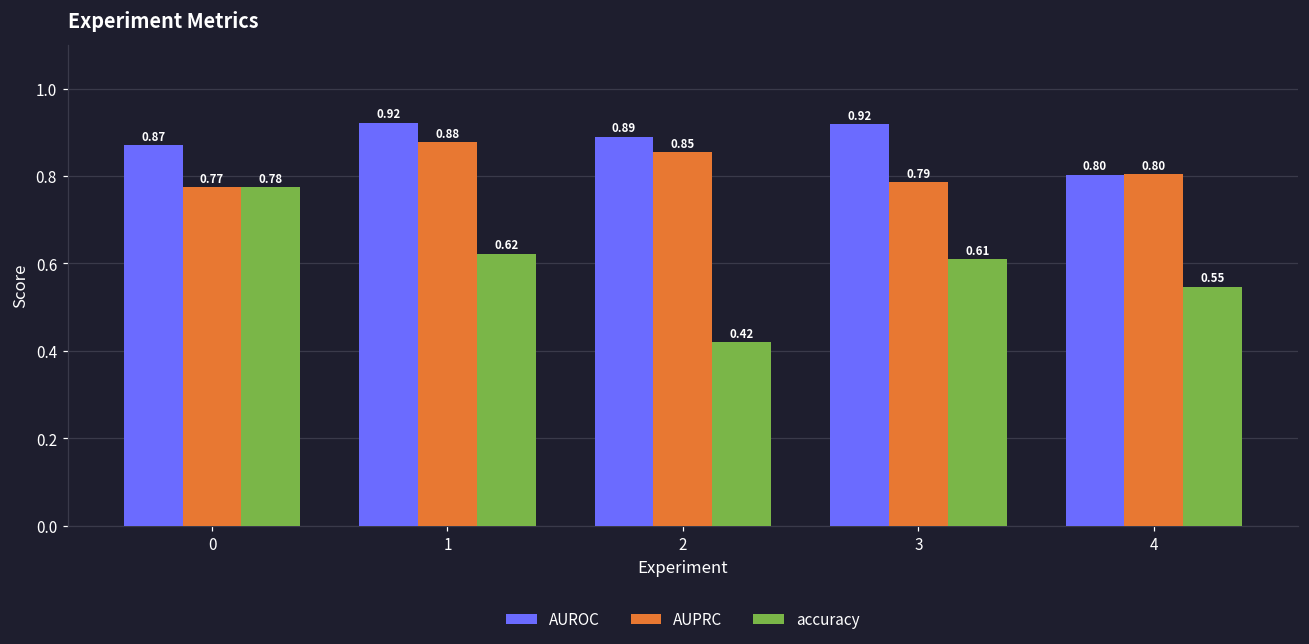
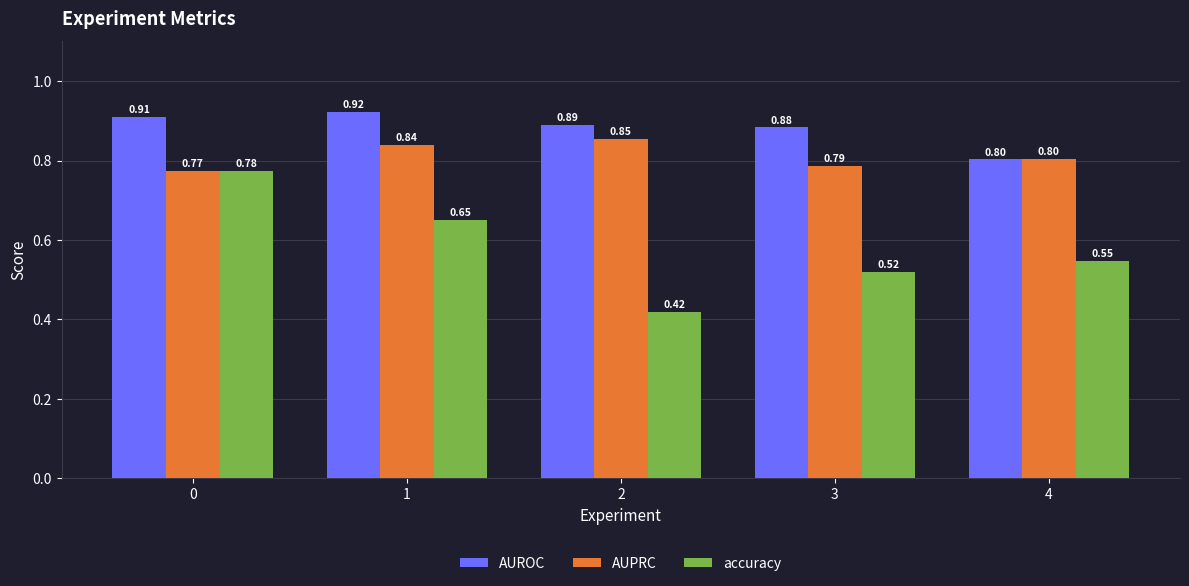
AUROC, 0: 0.87 -> 0.91
AUPRC, 1: 0.88 -> 0.84
accuracy, 1: 0.62 -> 0.65
AUROC, 3: 0.92 -> 0.88
accuracy, 3: 0.61 -> 0.52
